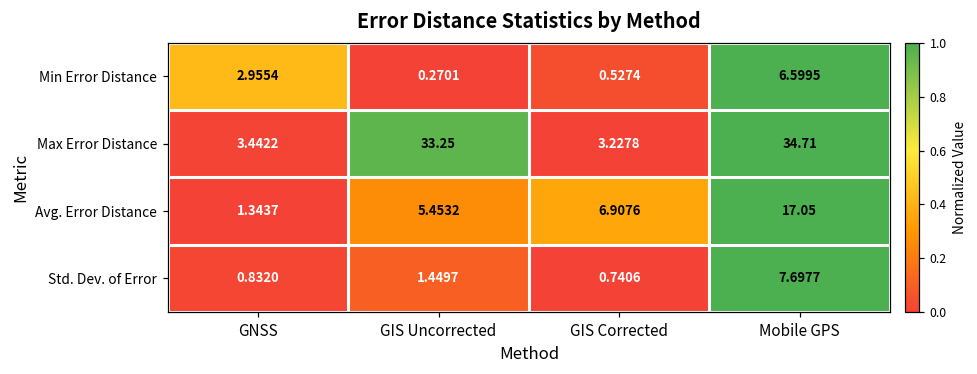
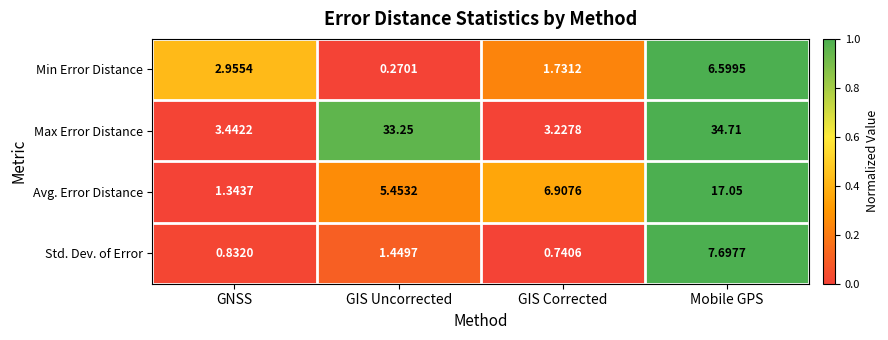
Min Error Distance, GIS Corrected: 0.5274 -> 1.7312
